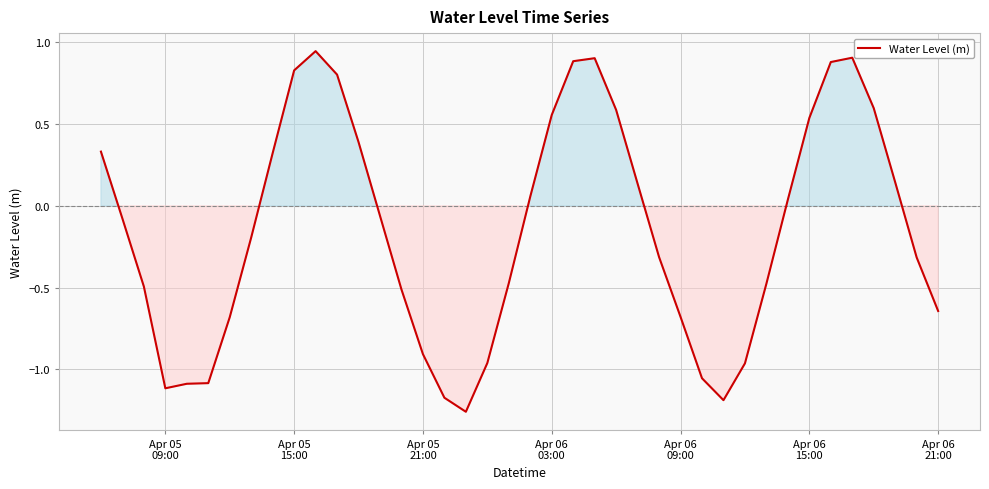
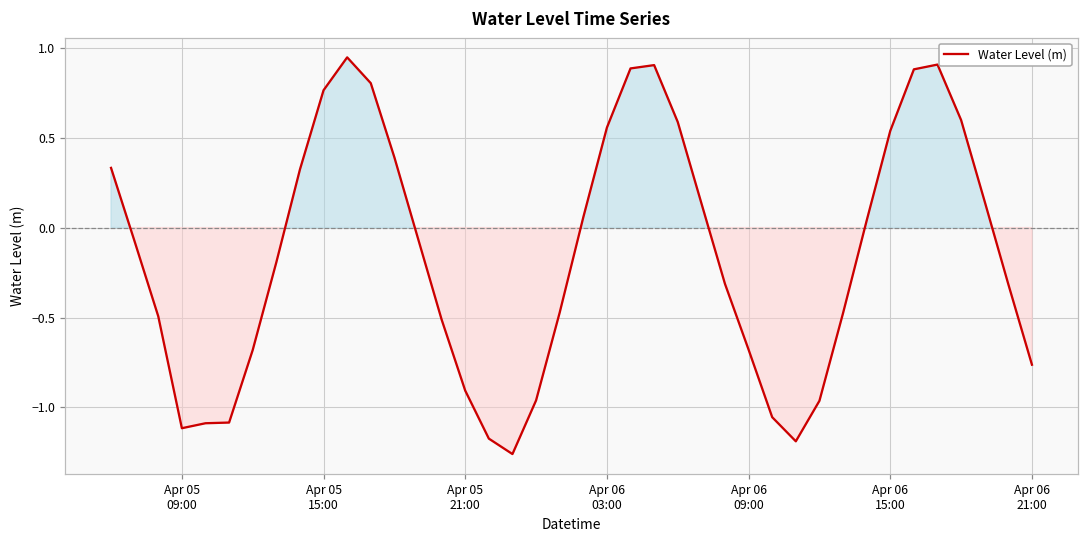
Apr 05 15:00: 0.83 -> 0.76
Apr 06 21:00: -0.64 -> -0.76
